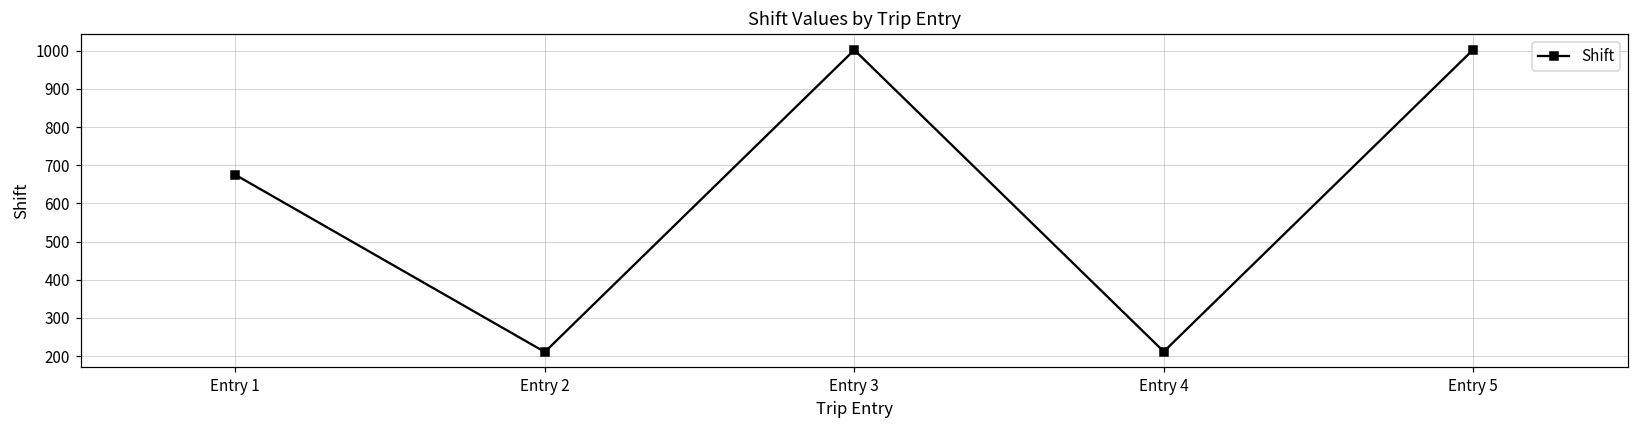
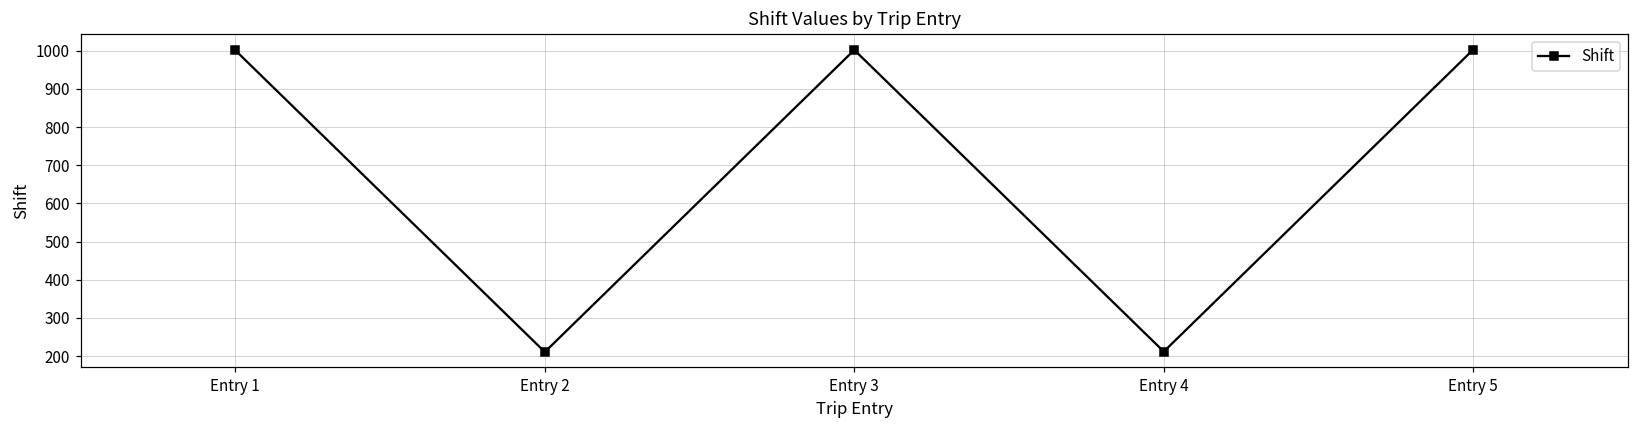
Entry 1: 680 -> 1000
